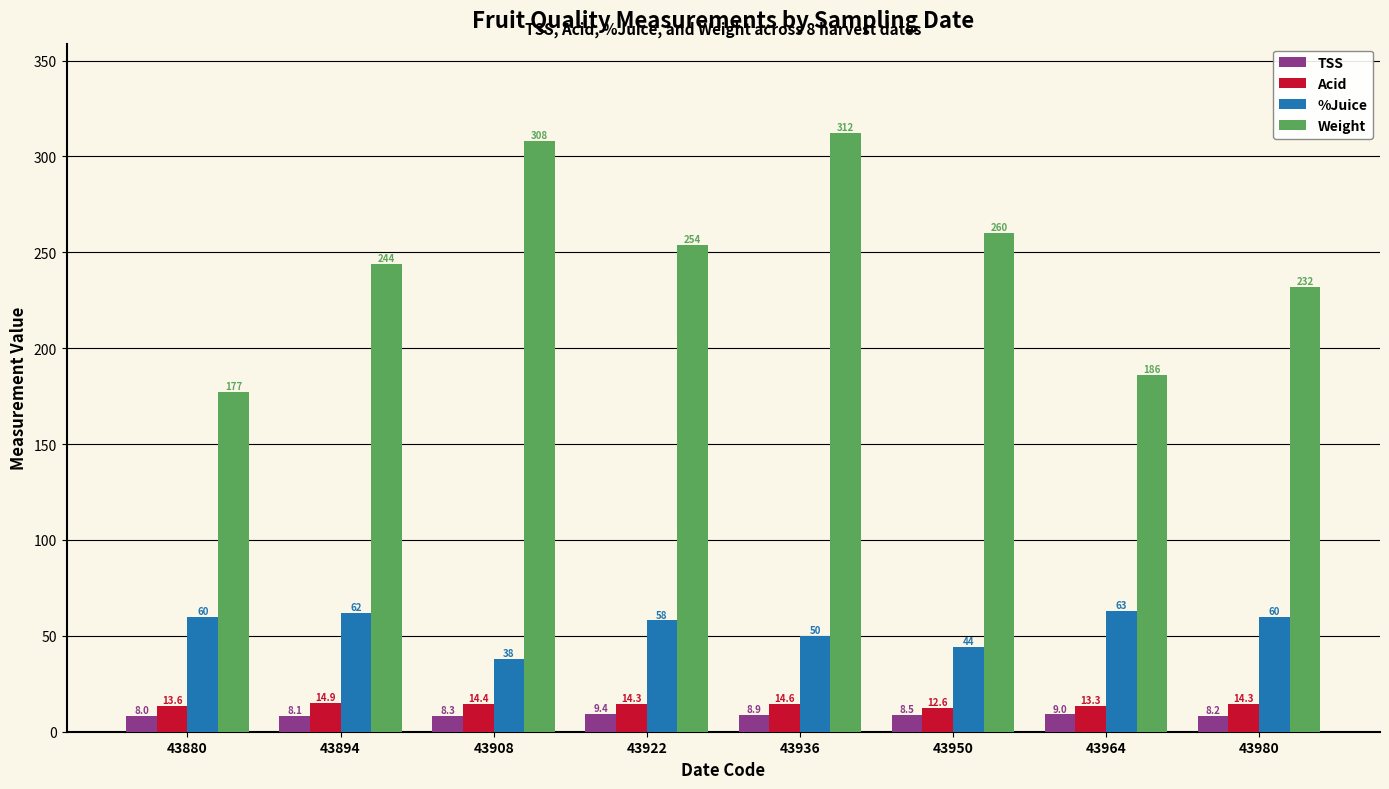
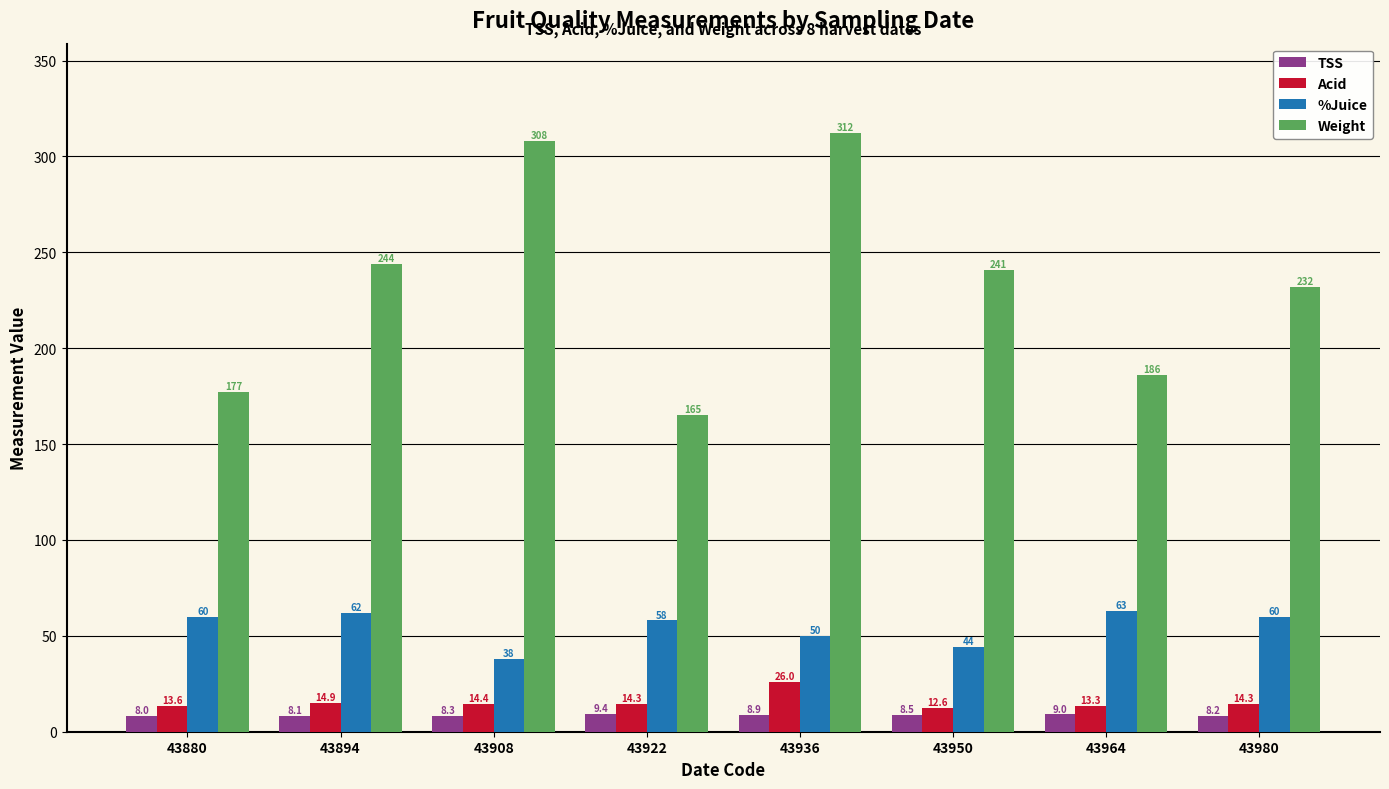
Weight, 43922: 254 -> 165
Acid, 43936: 14.6 -> 26.0
Weight, 43950: 260 -> 241
